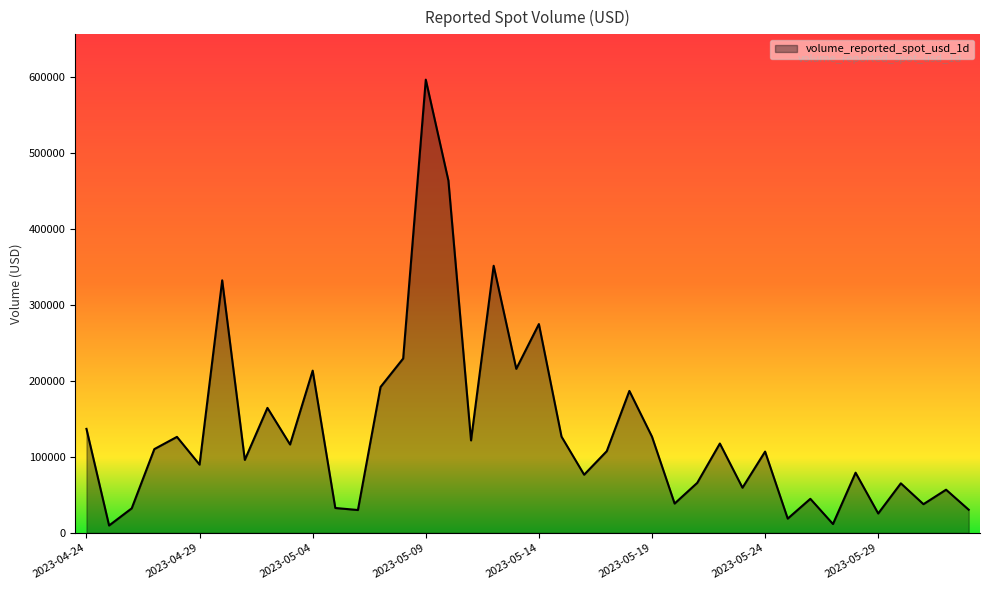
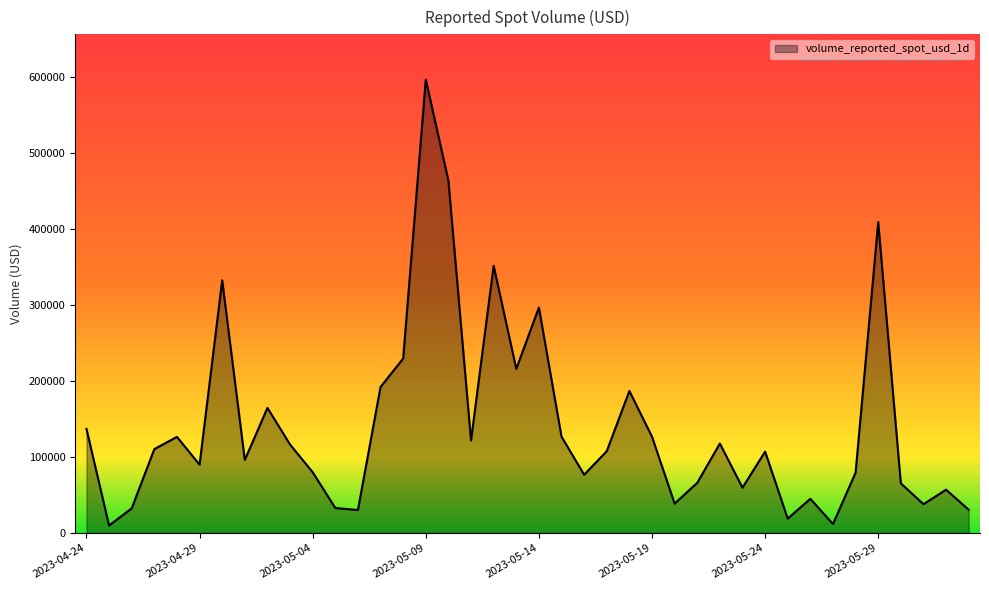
2023-05-04: 210000 -> 80000
2023-05-14: 270000 -> 300000
2023-05-29: 30000 -> 410000
